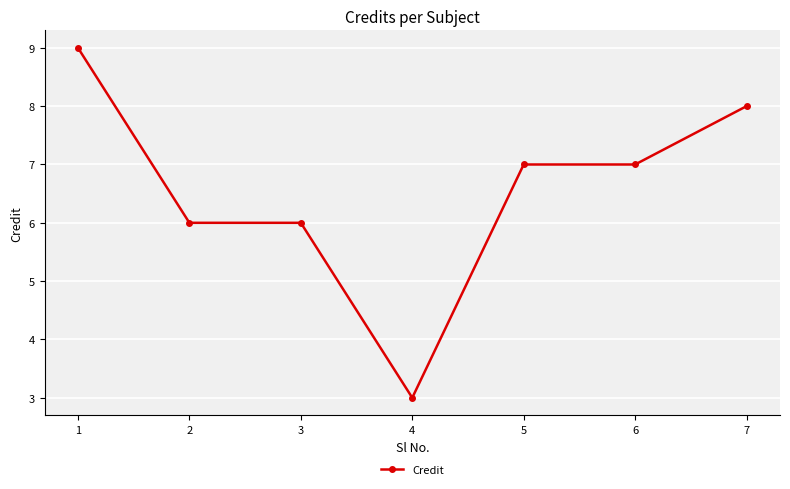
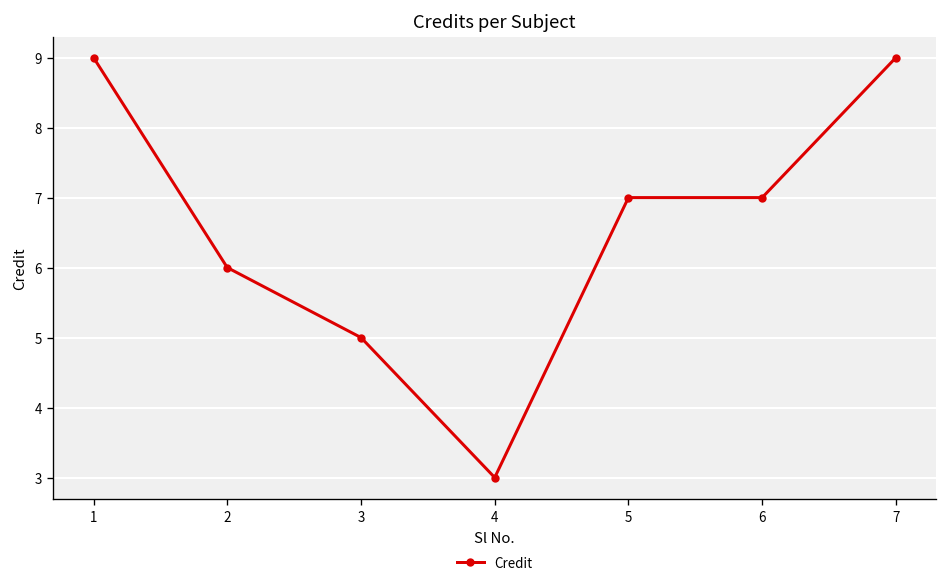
3: 6 -> 5
7: 8 -> 9
